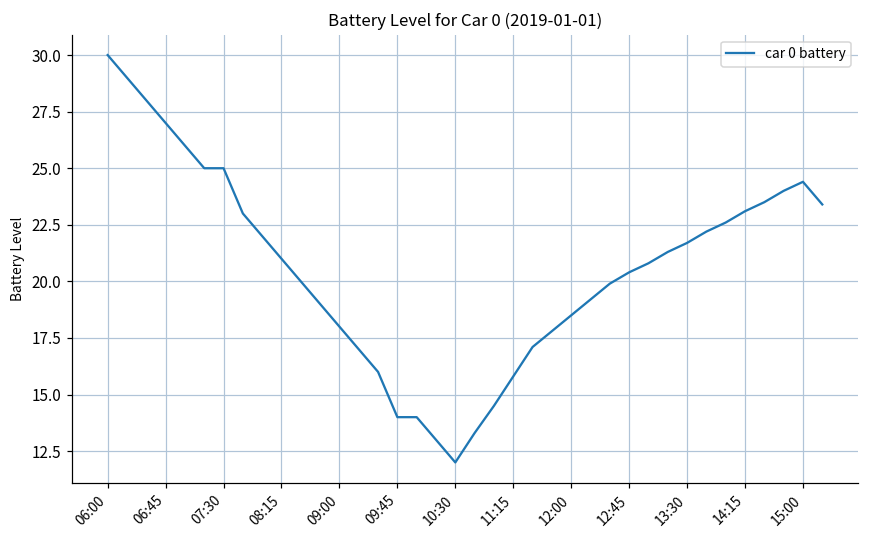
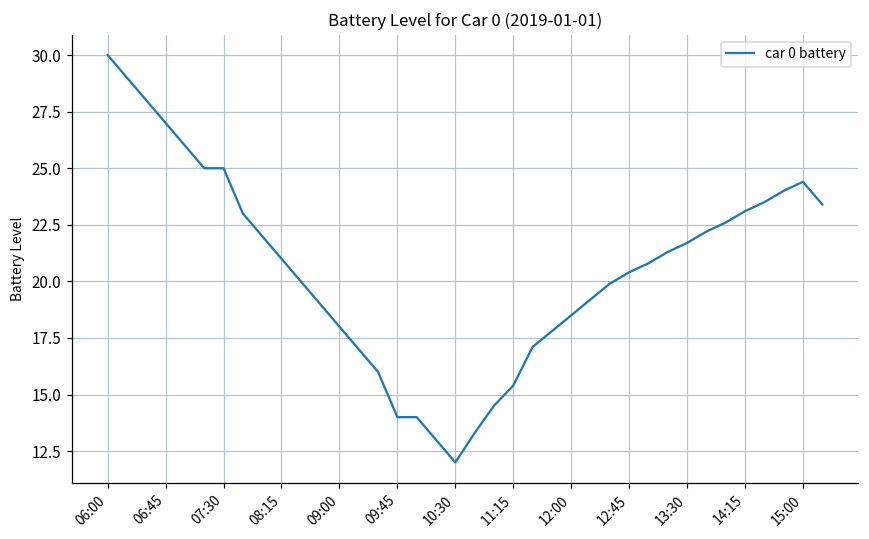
11:15: 15.8 -> 15.4
